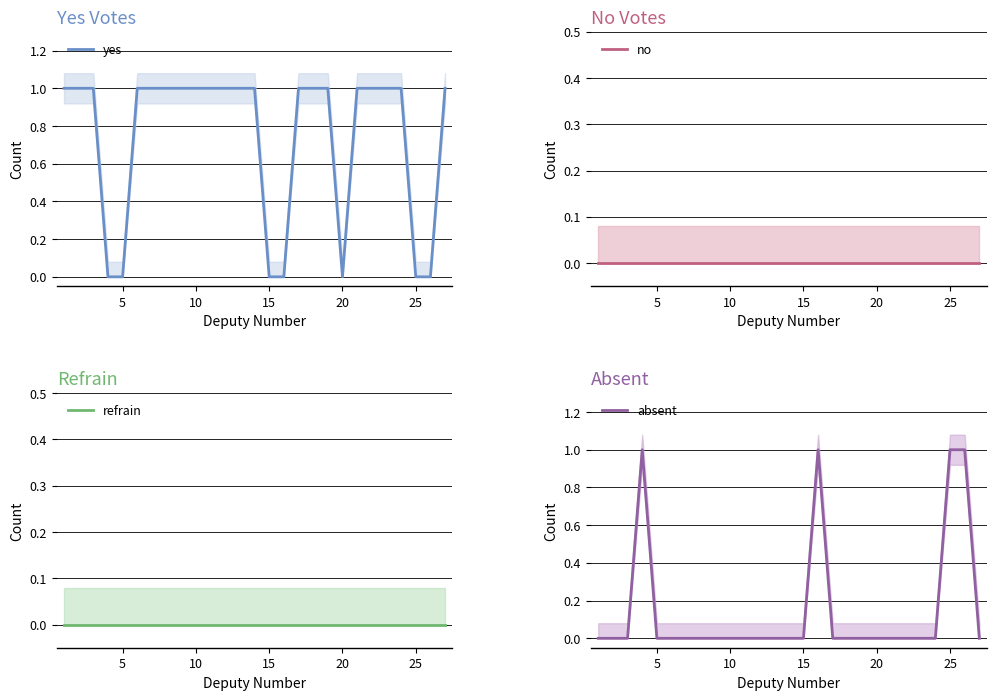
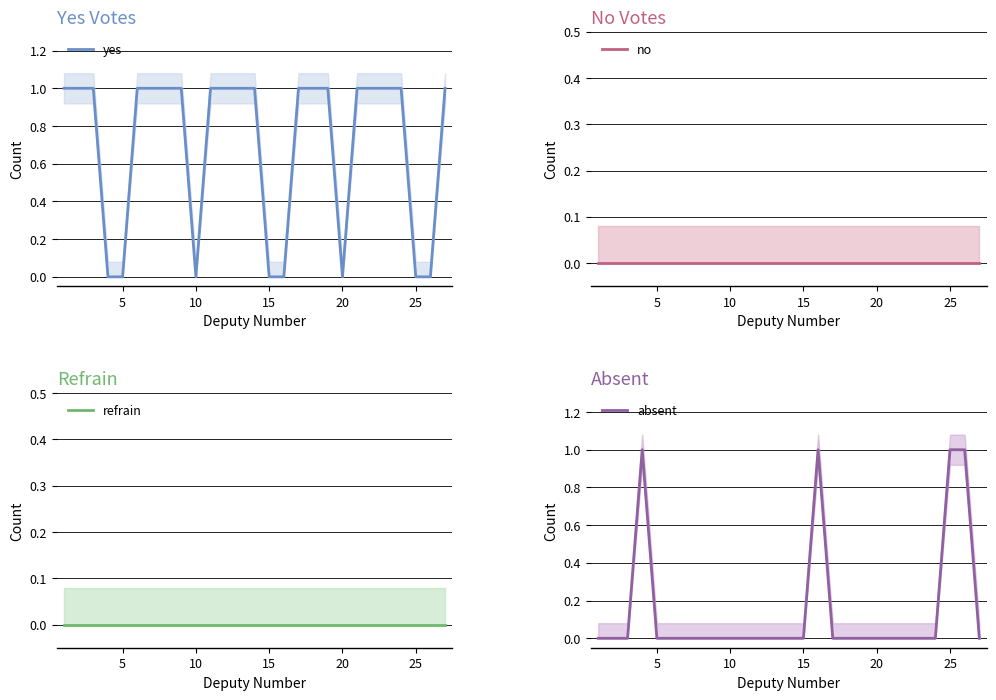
Yes Votes, yes, 10: 1 -> 0
